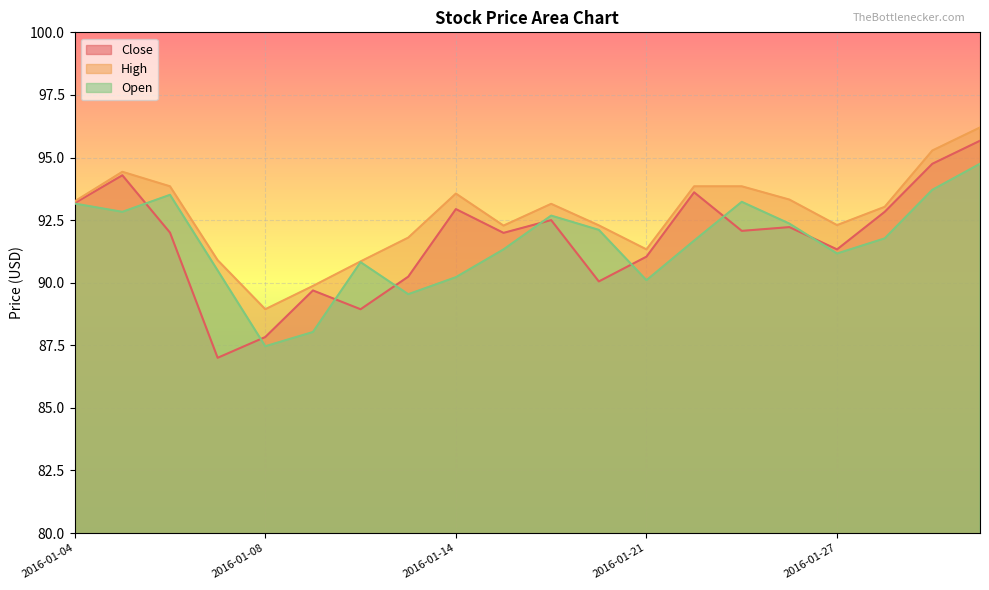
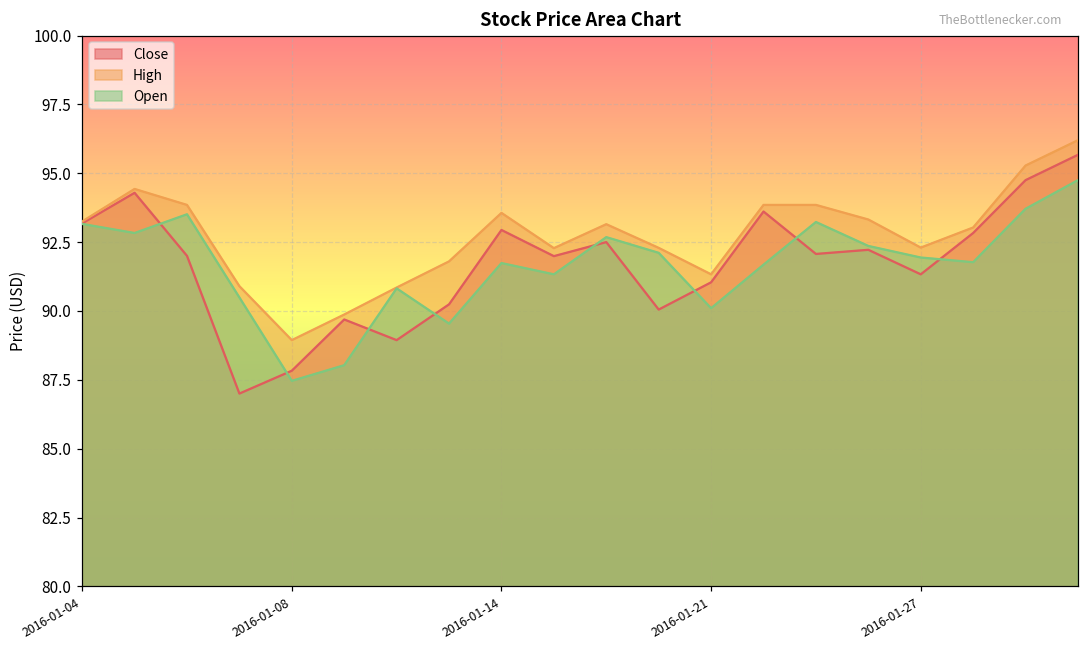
Open, 2016-01-14: 90.2 -> 91.7
Open, 2016-01-27: 91.2 -> 91.9
